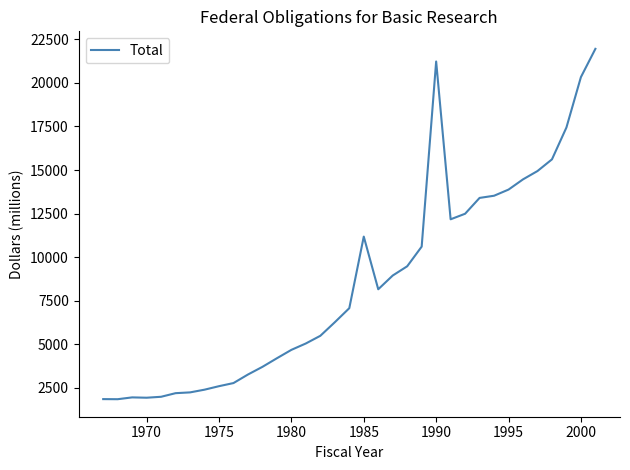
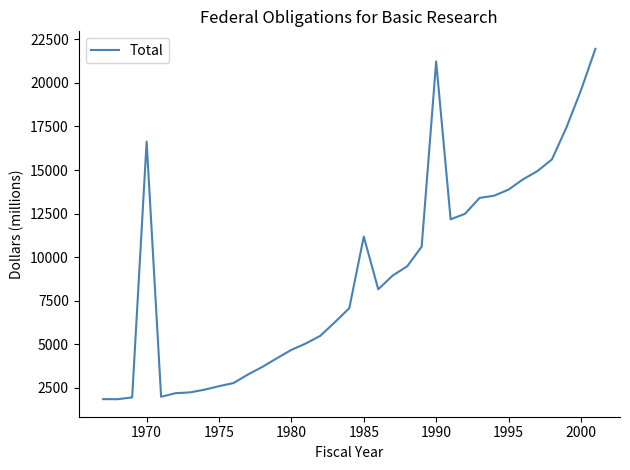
1970: 1900 -> 16600
2000: 20300 -> 19600
